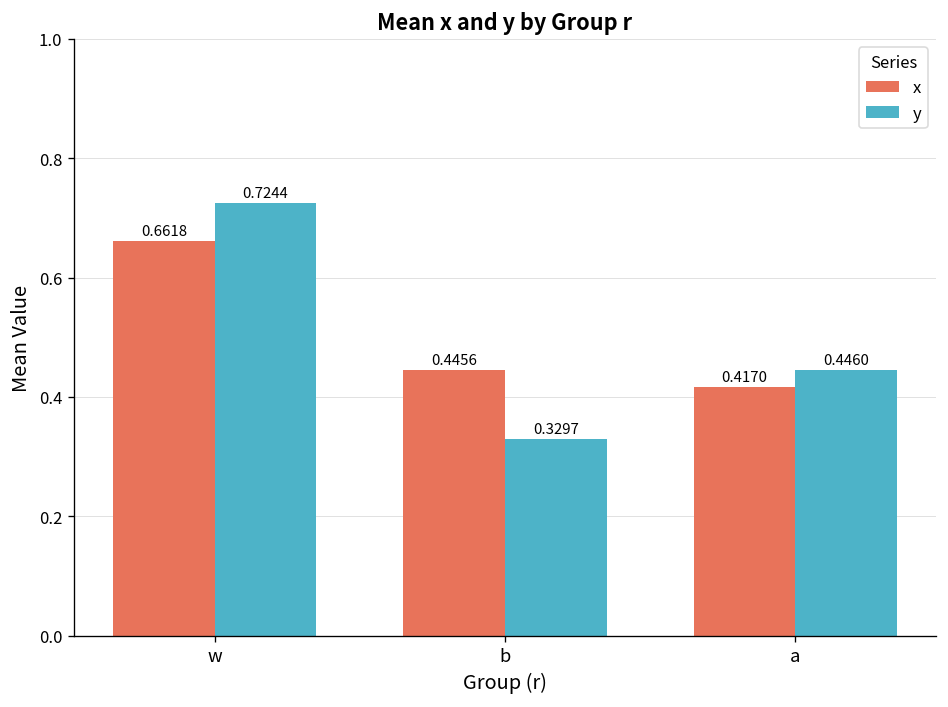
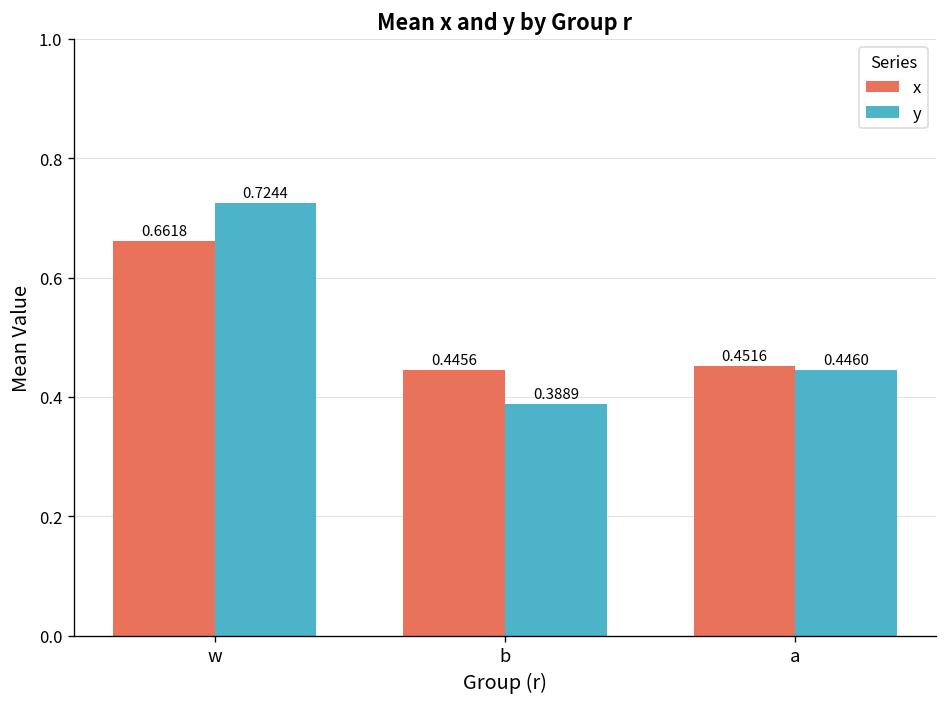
y, b: 0.3297 -> 0.3889
x, a: 0.4170 -> 0.4516
